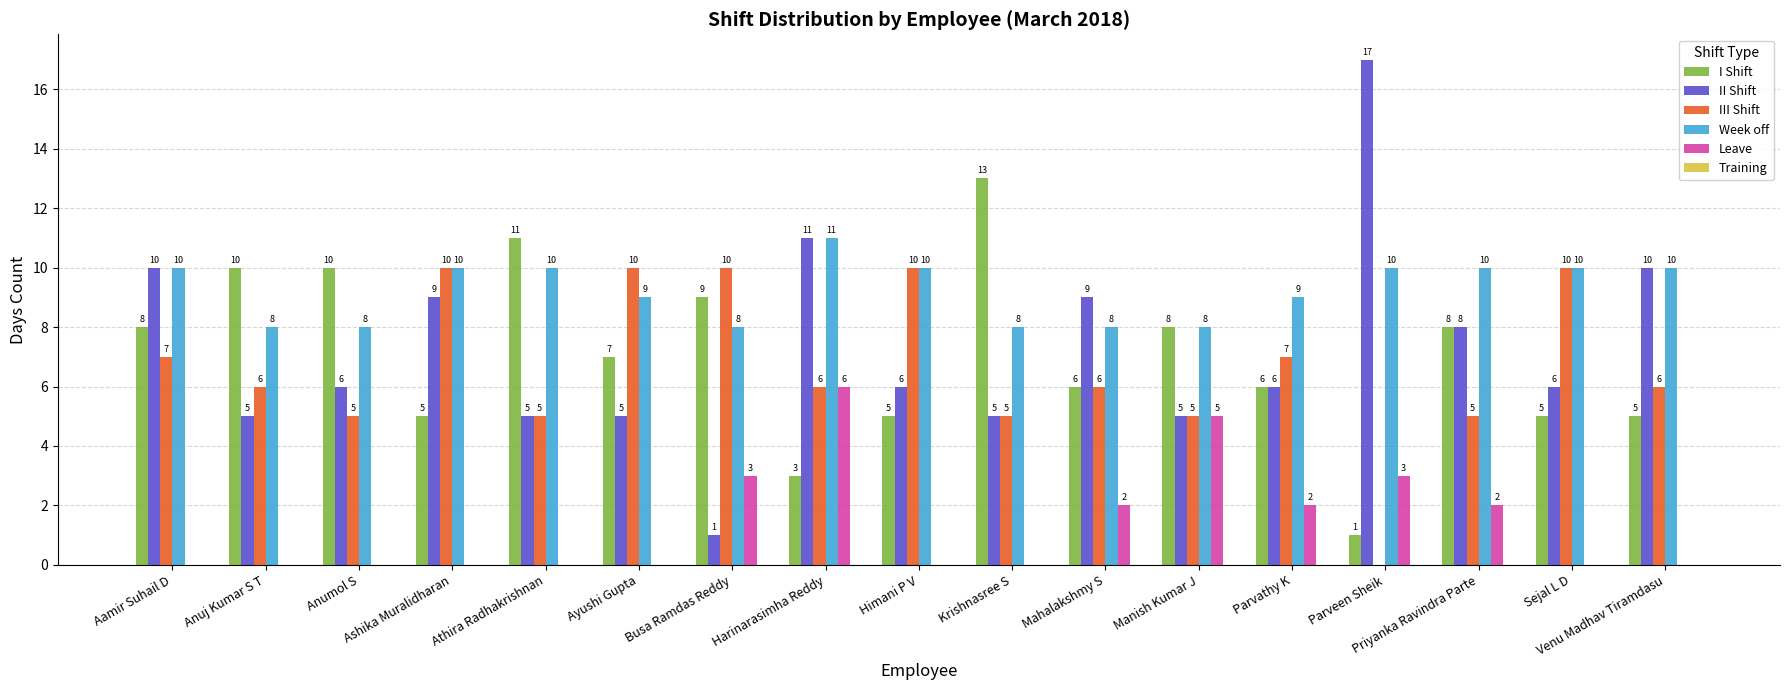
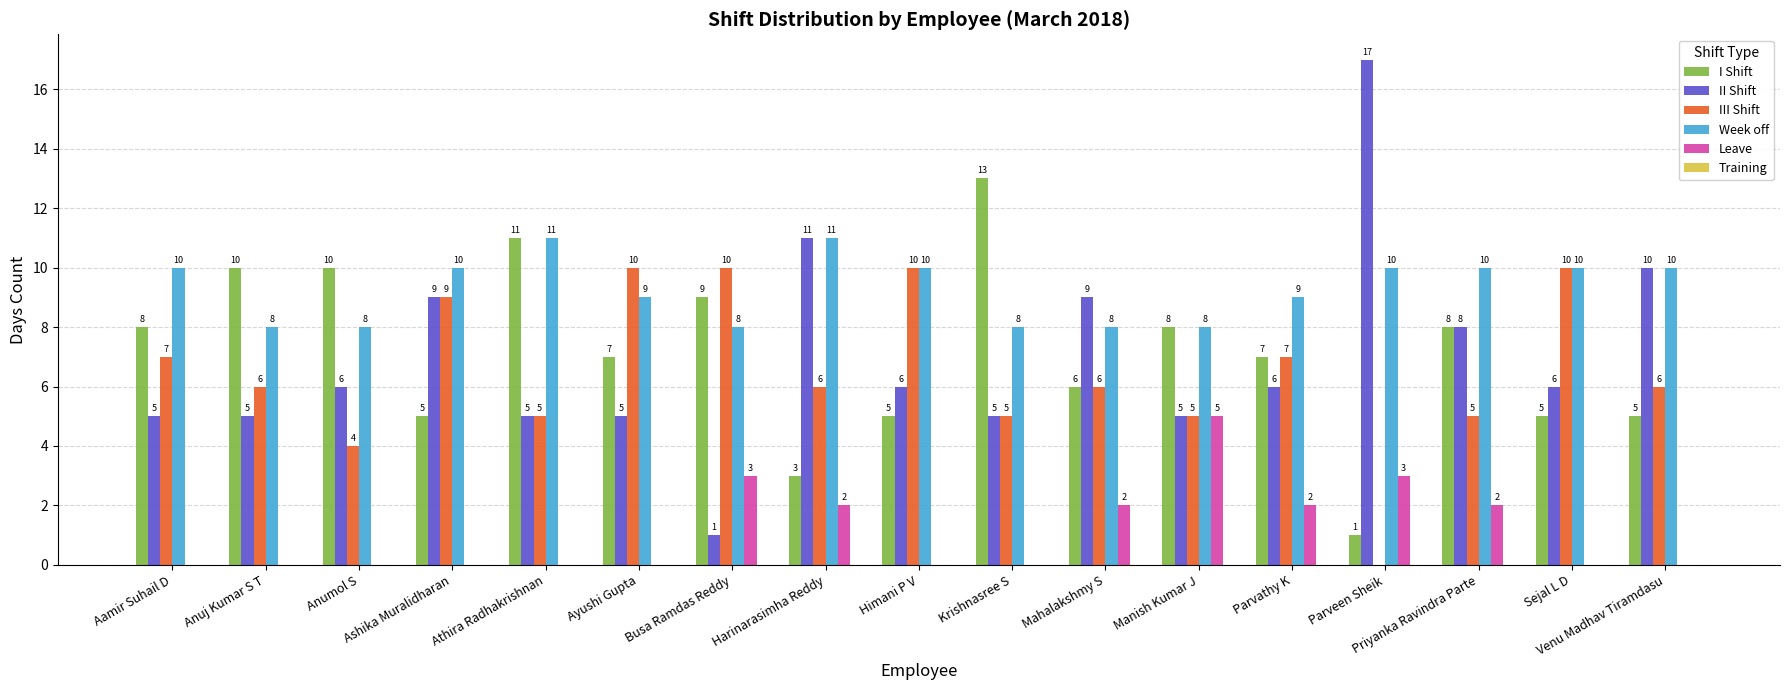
II Shift, Aamir Suhail D: 10 -> 5
III Shift, Anumol S: 5 -> 4
III Shift, Ashika Muralidharan: 10 -> 9
Week off, Athira Radhakrishnan: 10 -> 11
Leave, Harinarasimha Reddy: 6 -> 2
I Shift, Parvathy K: 6 -> 7
